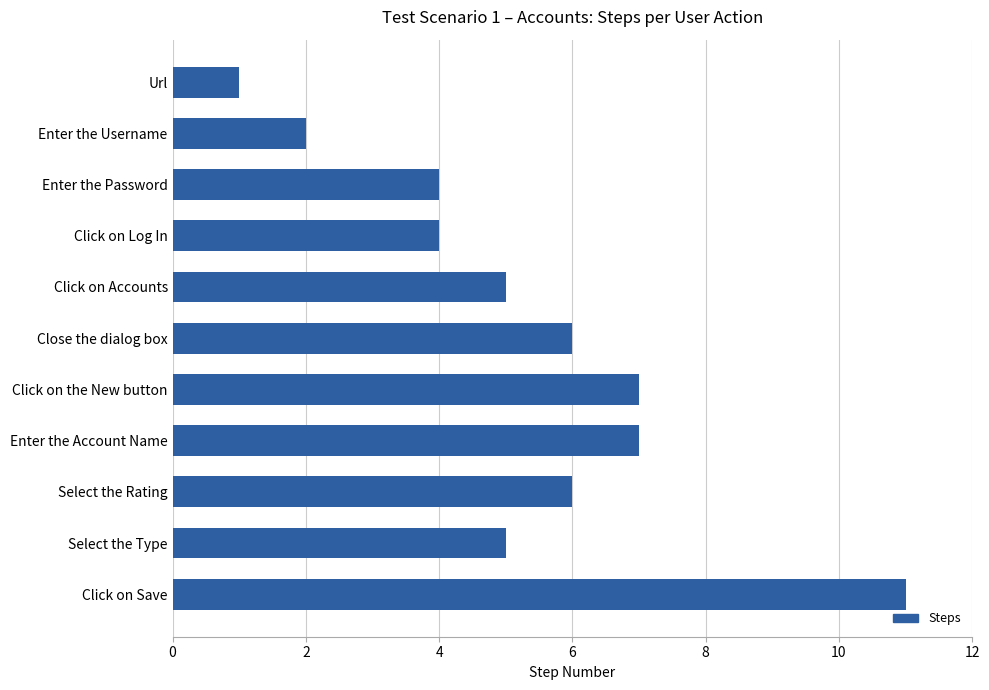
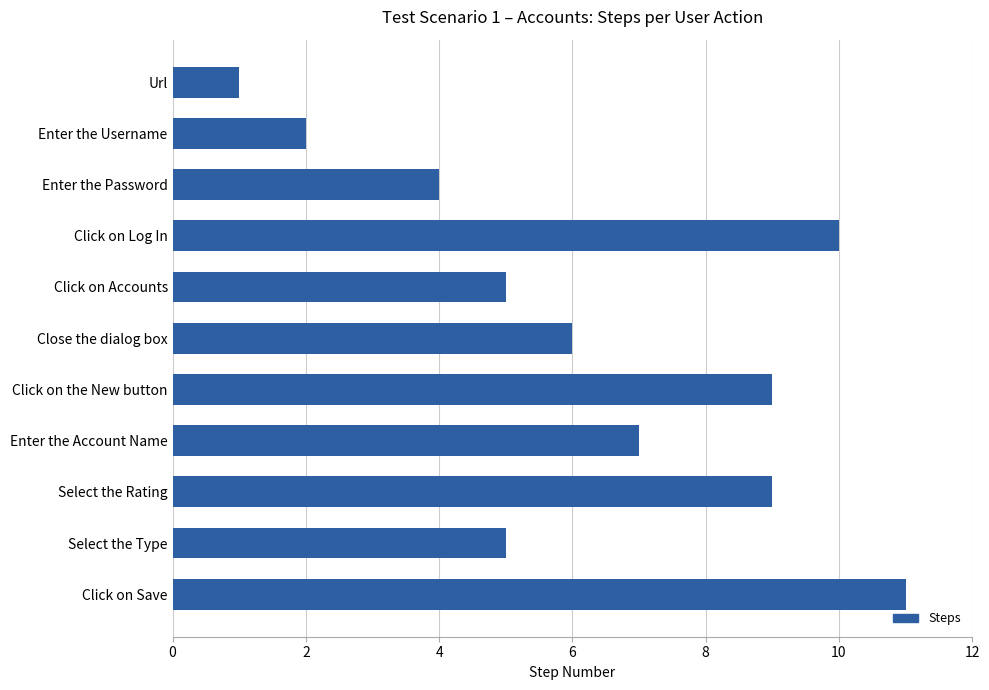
Click on Log In: 4 -> 10
Click on the New button: 7 -> 9
Select the Rating: 6 -> 9
